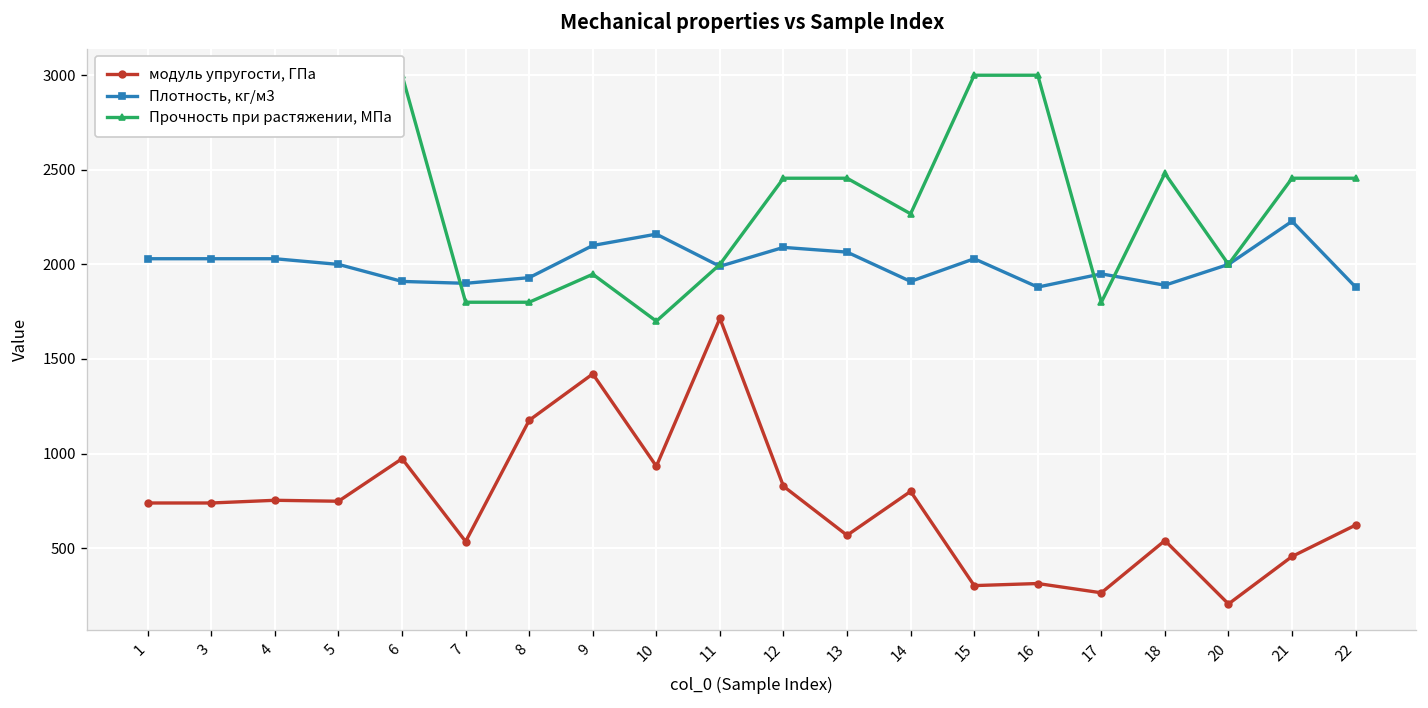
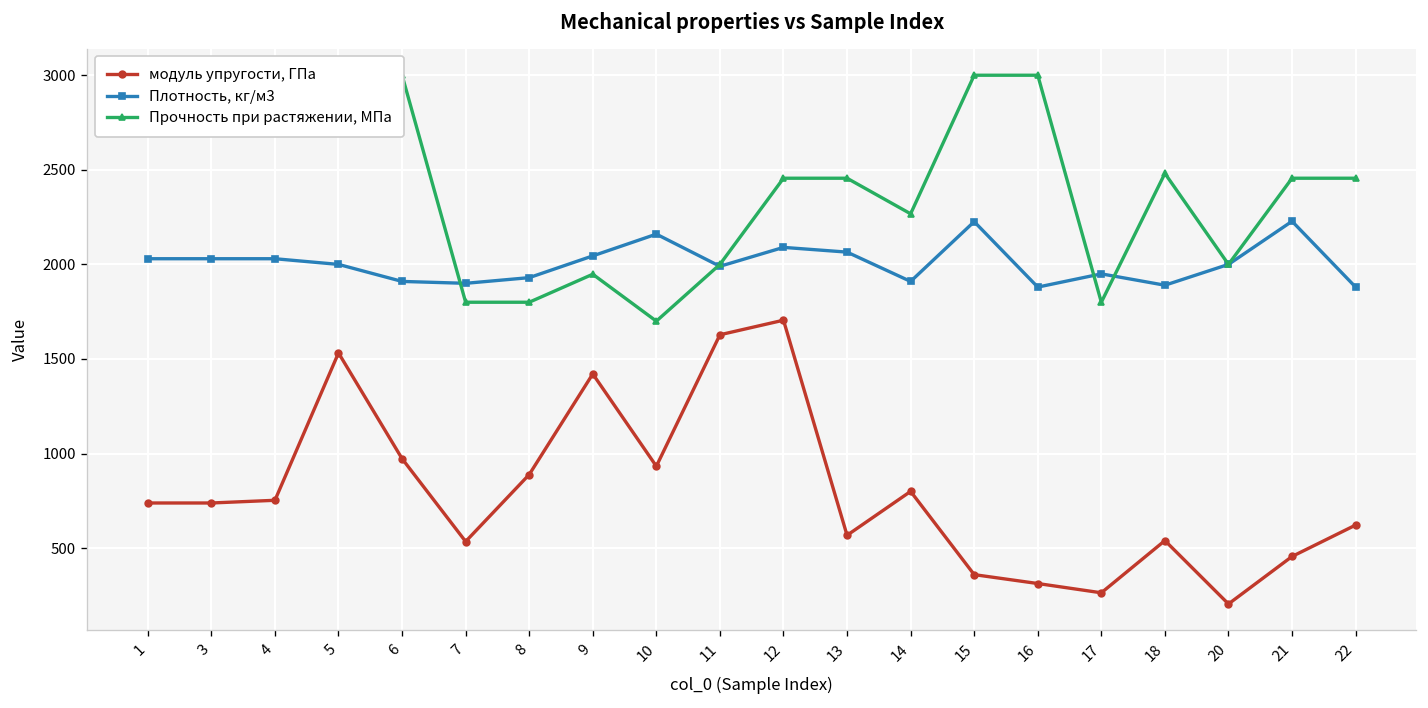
модуль упругости, ГПа, 5: 750 -> 1530
модуль упругости, ГПа, 8: 1180 -> 890
Плотность, кг/м3, 9: 2100 -> 2050
модуль упругости, ГПа, 11: 1720 -> 1630
модуль упругости, ГПа, 12: 830 -> 1710
модуль упругости, ГПа, 15: 300 -> 360
Плотность, кг/м3, 15: 2030 -> 2230
